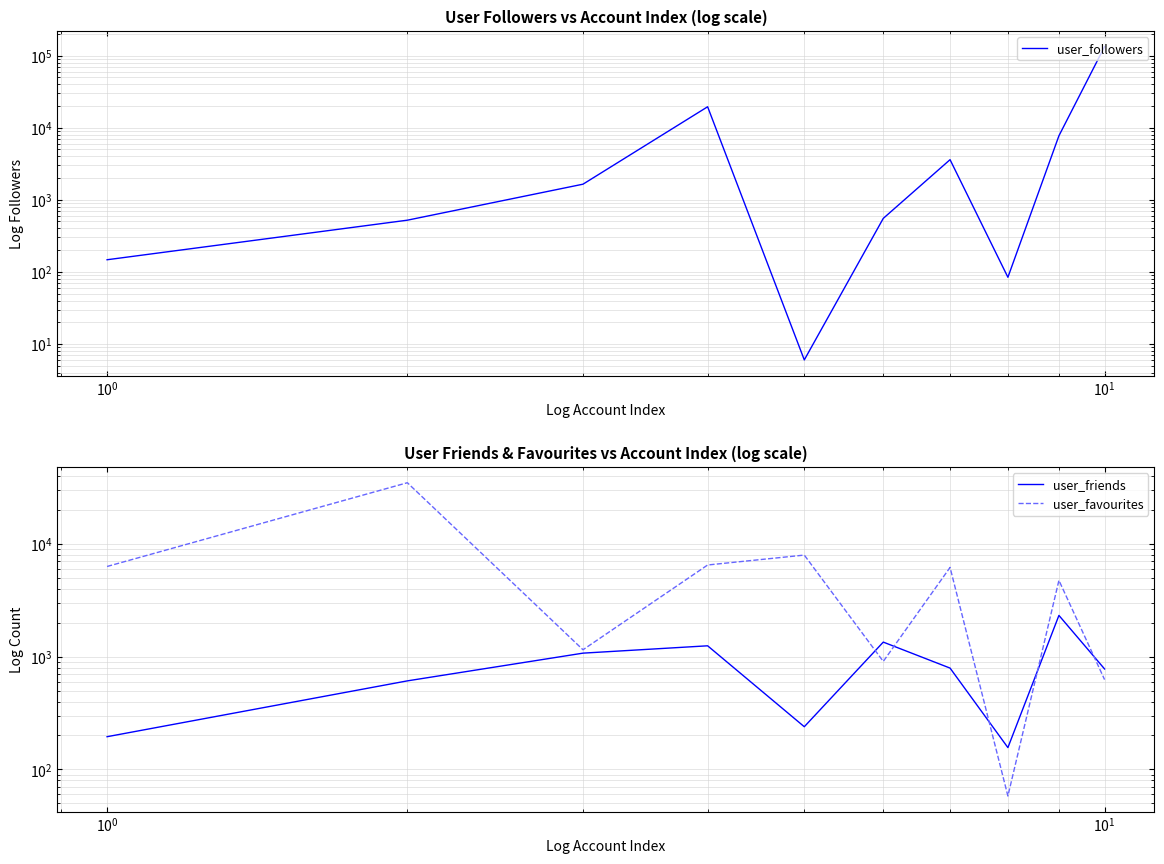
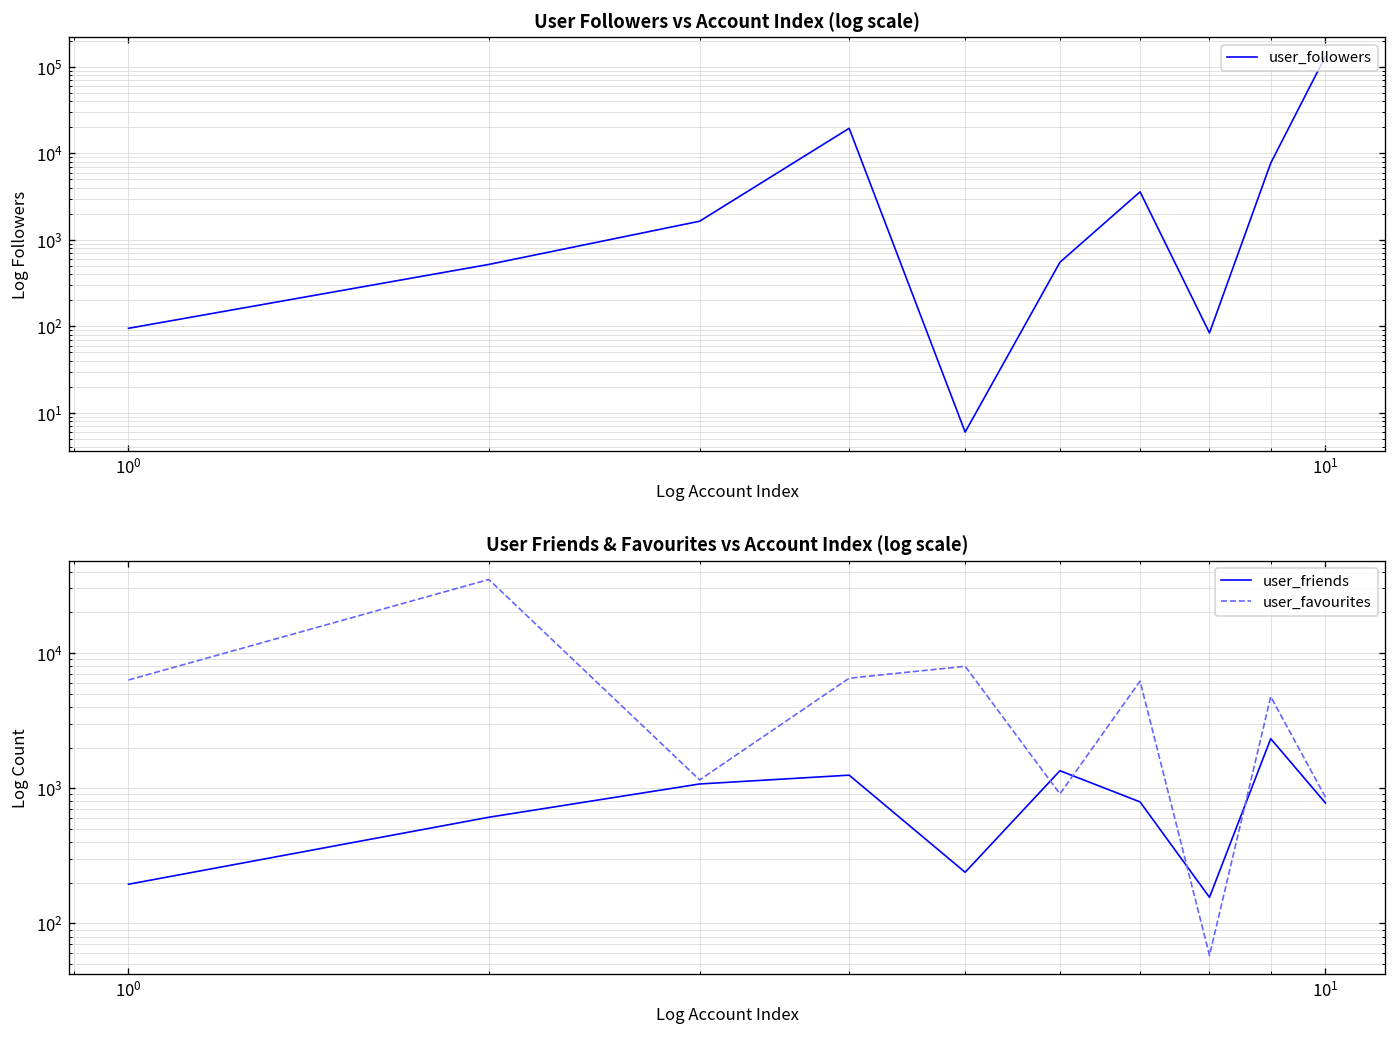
User Followers vs Account Index (log scale), 10^0: 150 -> 100
User Friends & Favourites vs Account Index (log scale), user_favourites, 10^1: 600 -> 900
